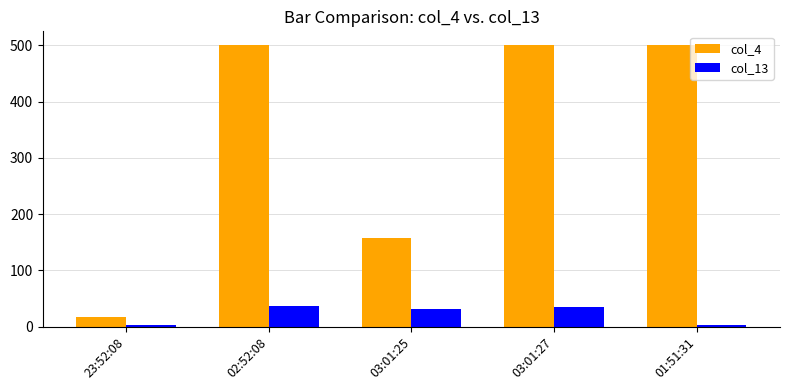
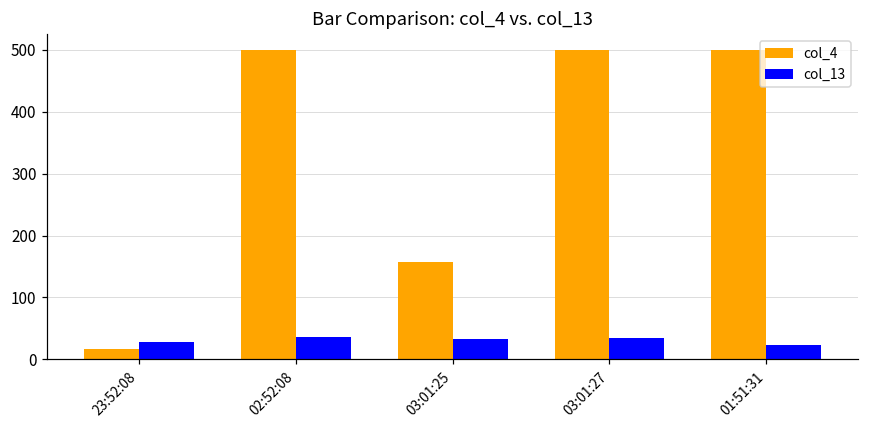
col_13, 23:52:08: 0 -> 30
col_13, 01:51:31: 0 -> 20
